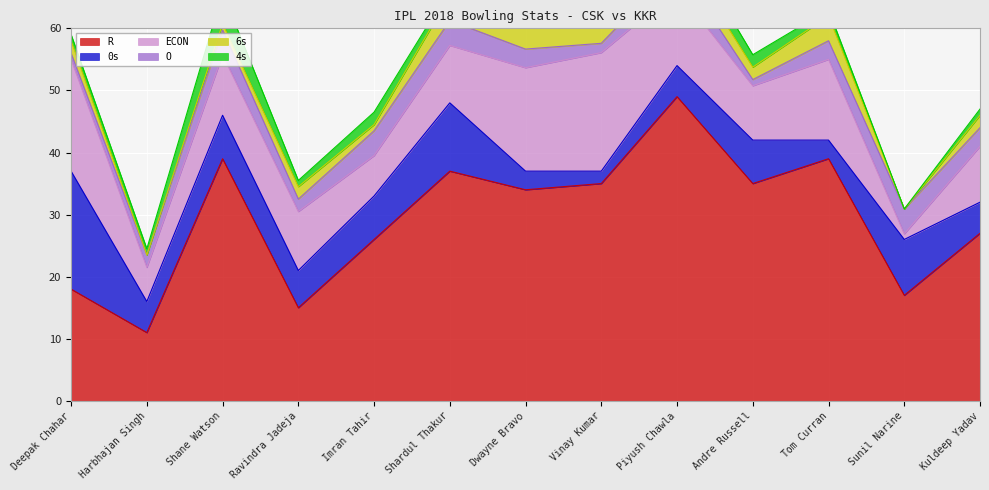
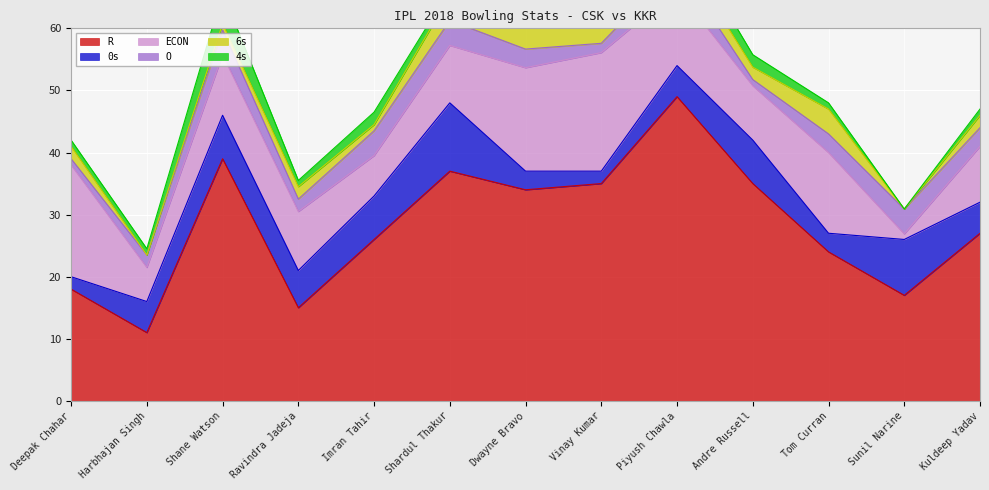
0s, Deepak Chahar: 19 -> 2
R, Tom Curran: 39 -> 24
